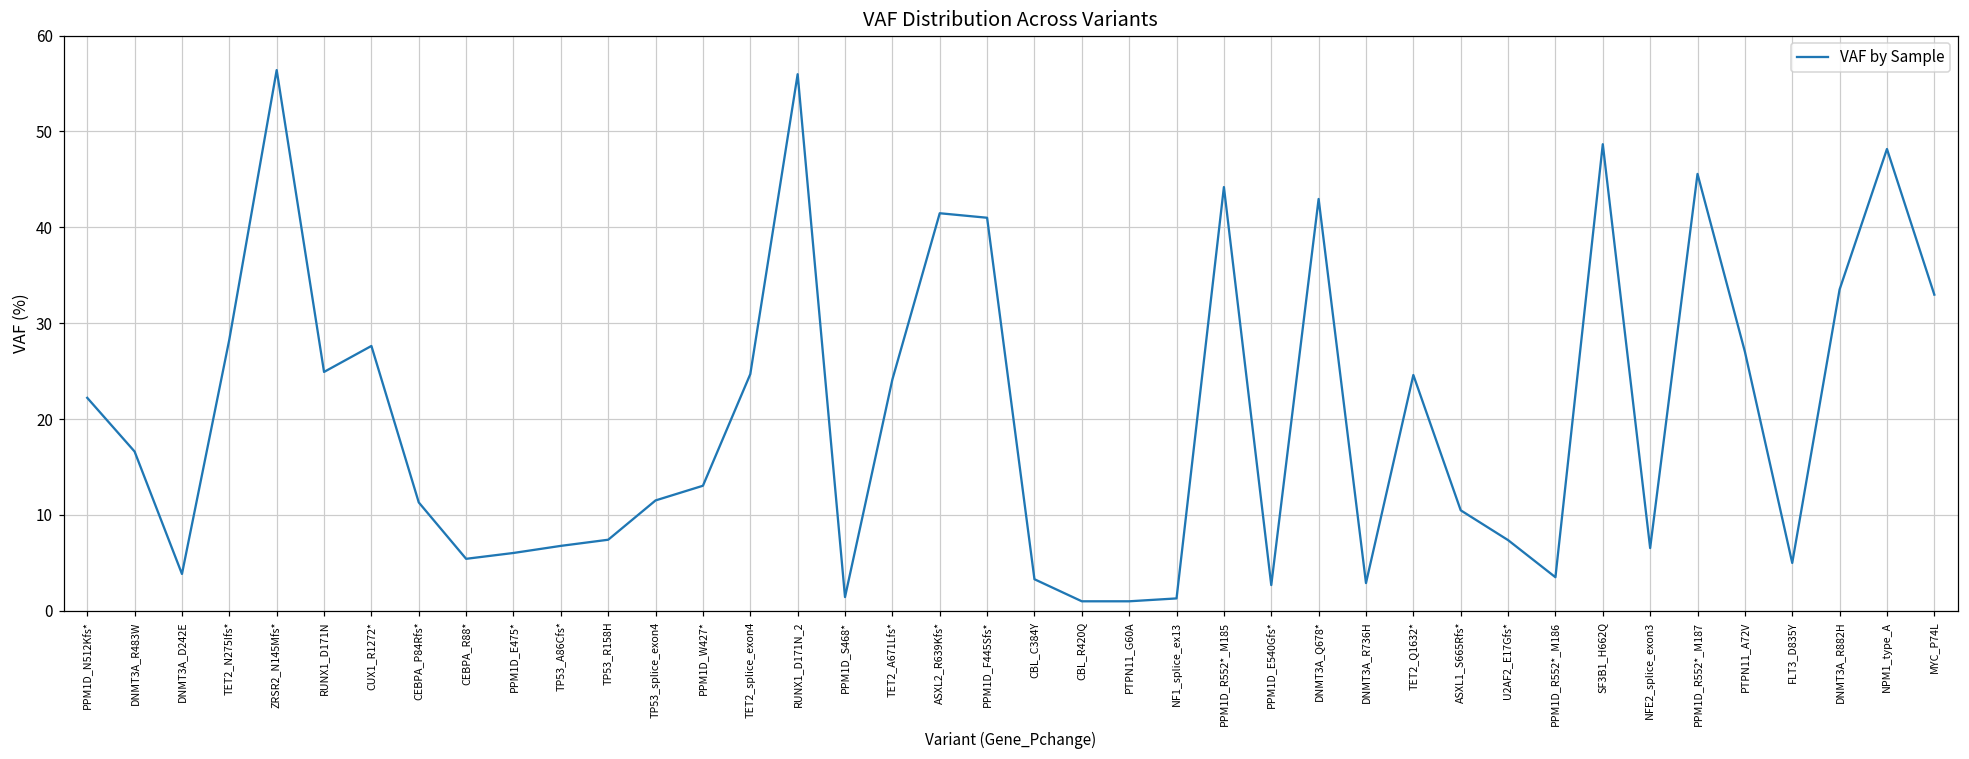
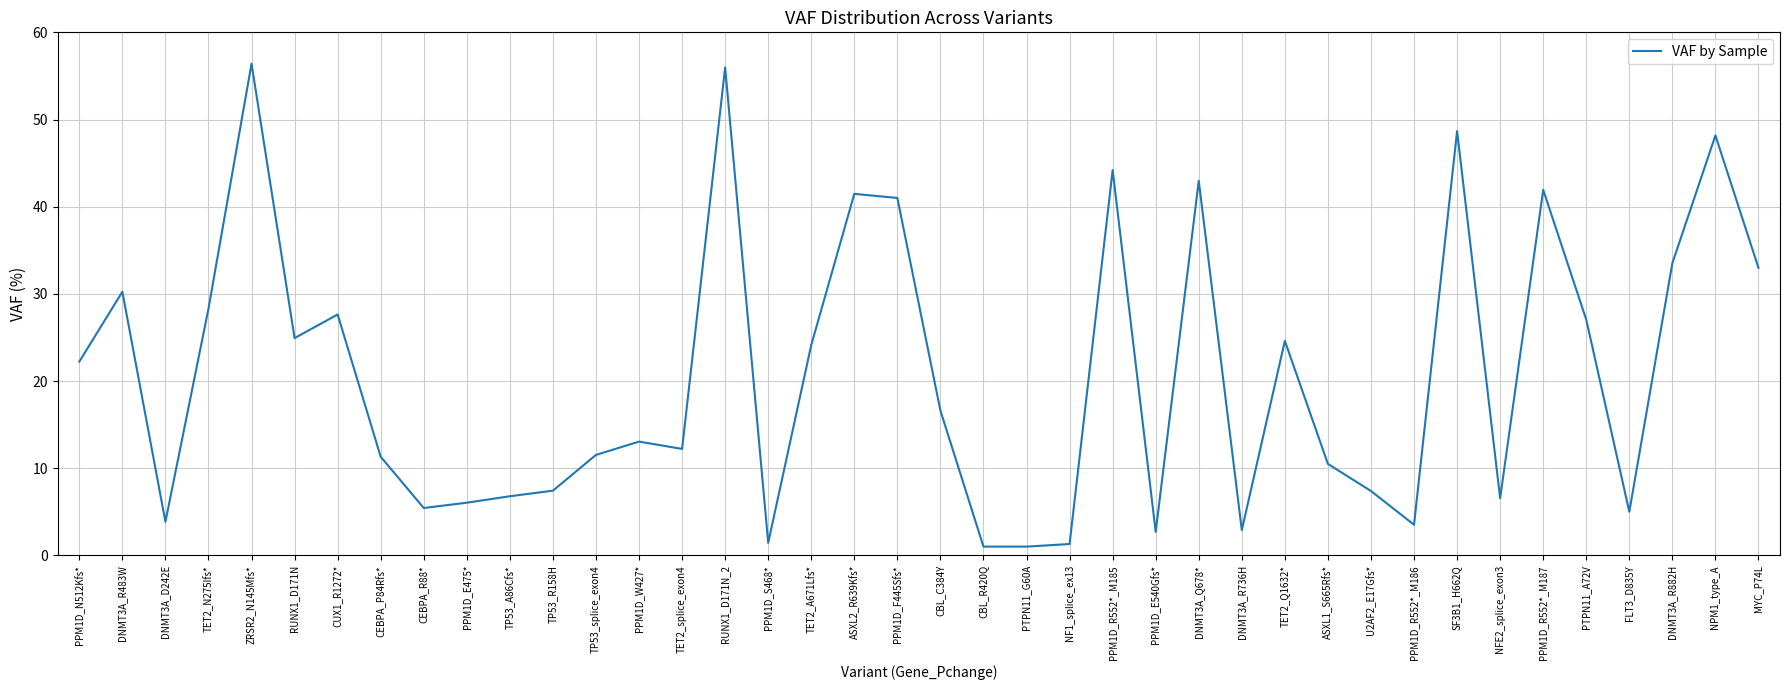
DNMT3A_R483W: 17 -> 30
TET2_splice_exon4: 25 -> 12
CBL_C384Y: 3 -> 17
PPM1D_R552*_M187: 46 -> 42
